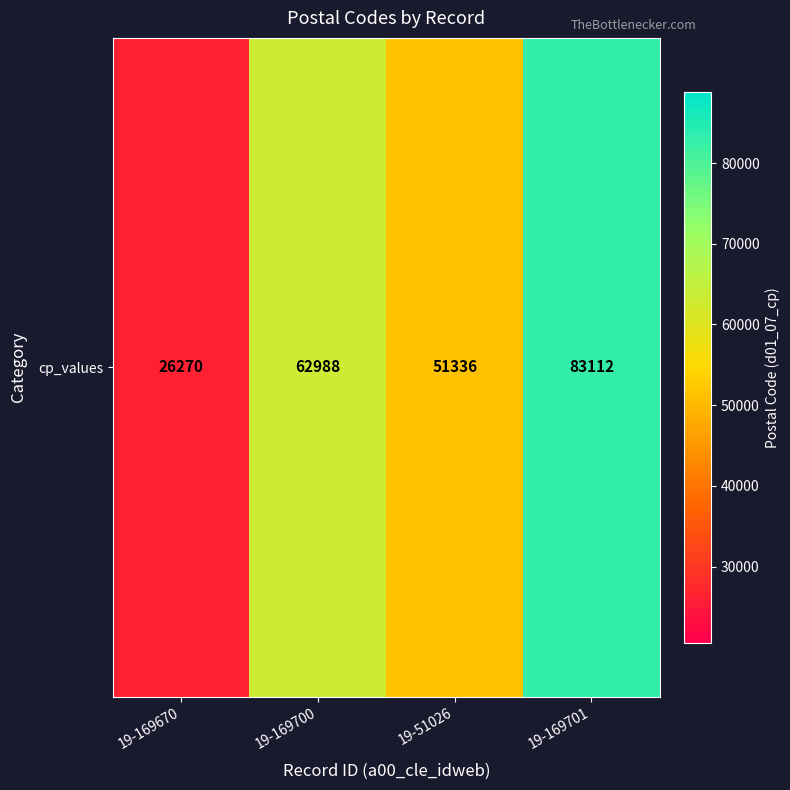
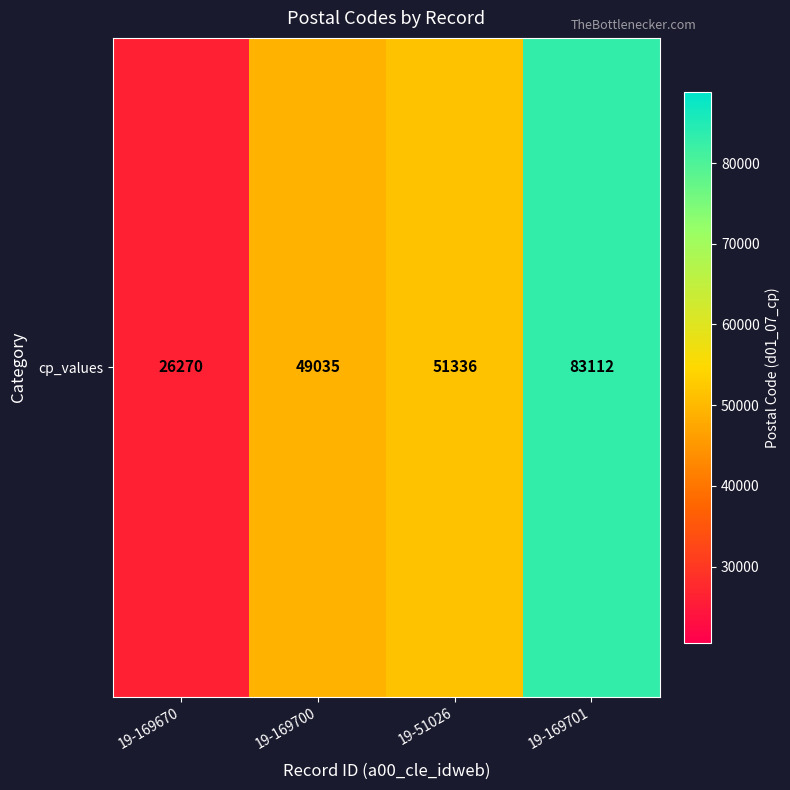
cp_values, 19-169700: 62988 -> 49035
